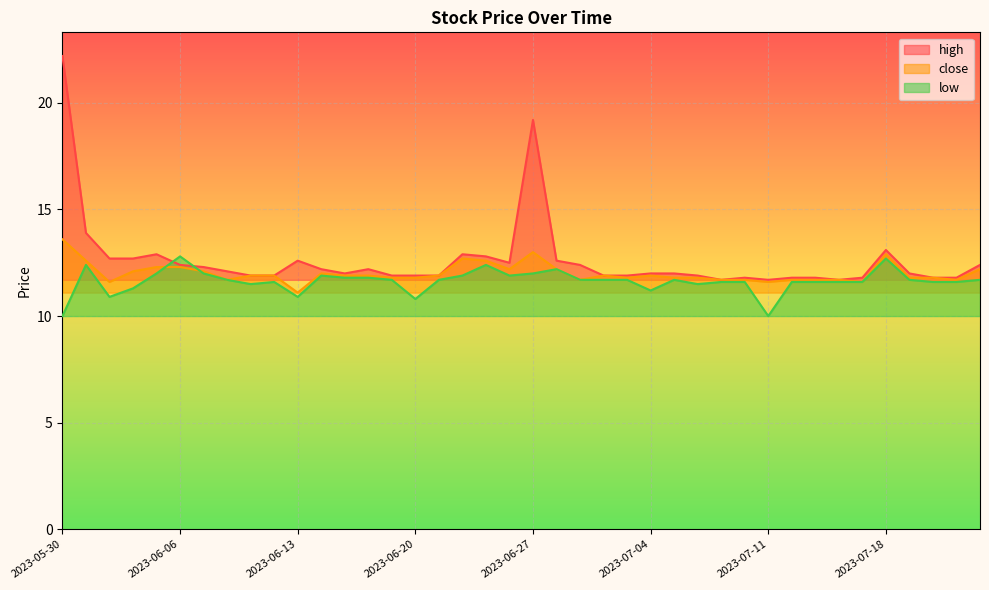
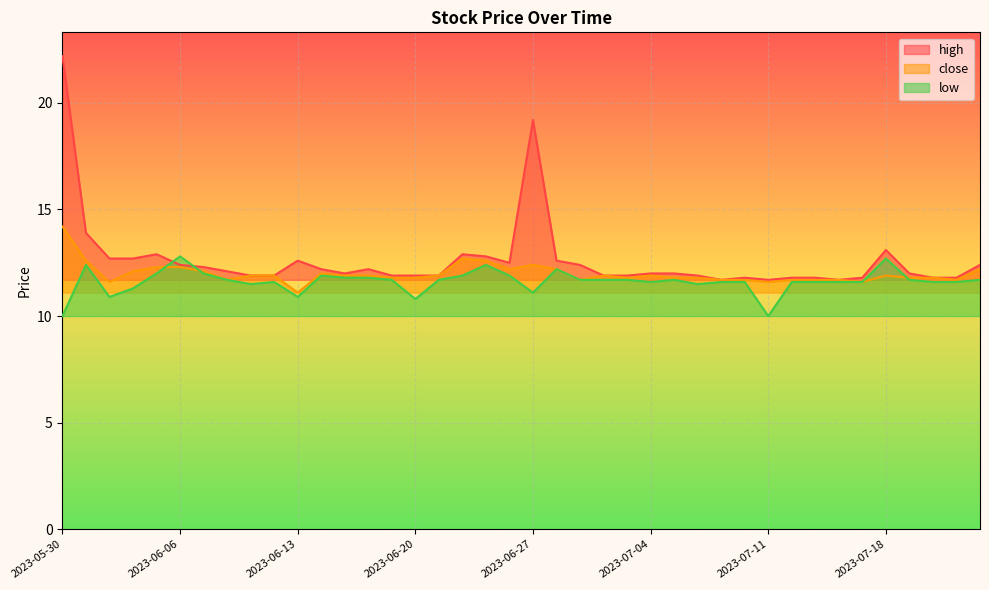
close, 2023-05-30: 13.6 -> 14.2
close, 2023-06-27: 13.0 -> 12.4
low, 2023-06-27: 12.0 -> 11.1
low, 2023-07-04: 11.2 -> 11.6
close, 2023-07-18: 12.9 -> 11.9
